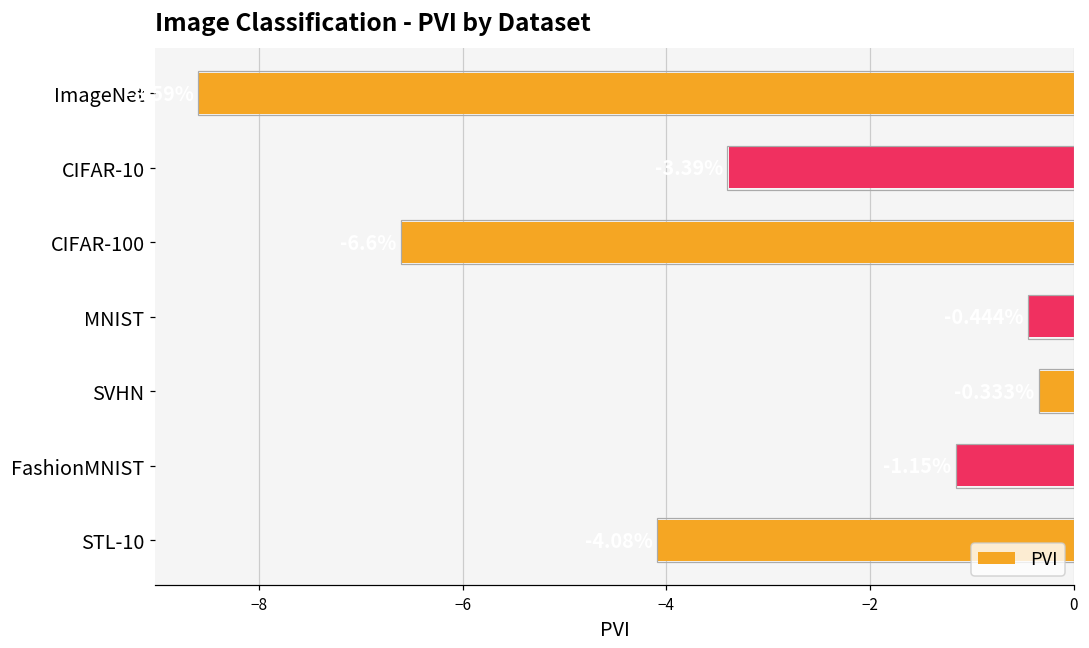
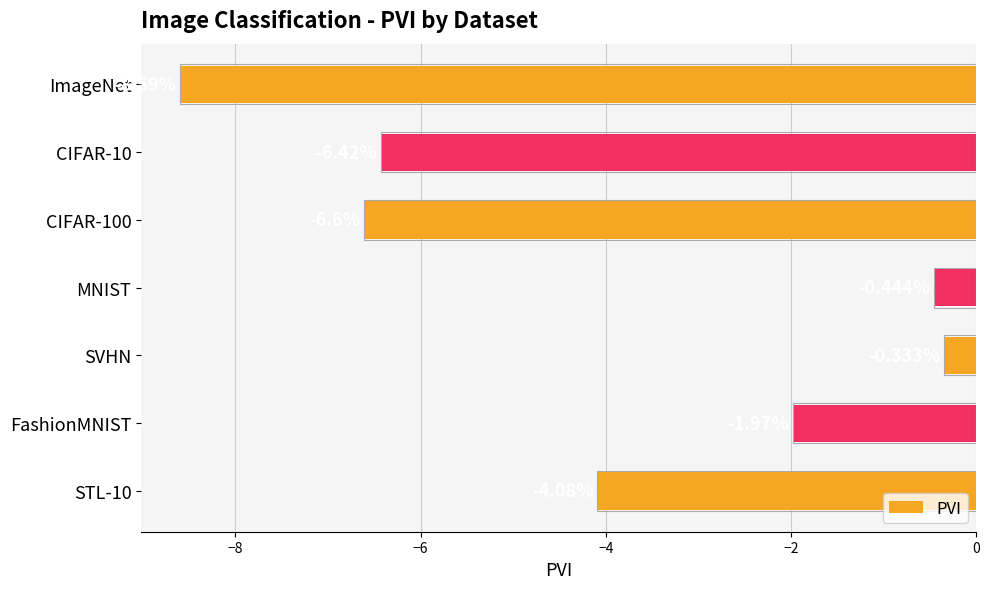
CIFAR-10: -3.4 -> -6.4
FashionMNIST: -1.2 -> -2.0
